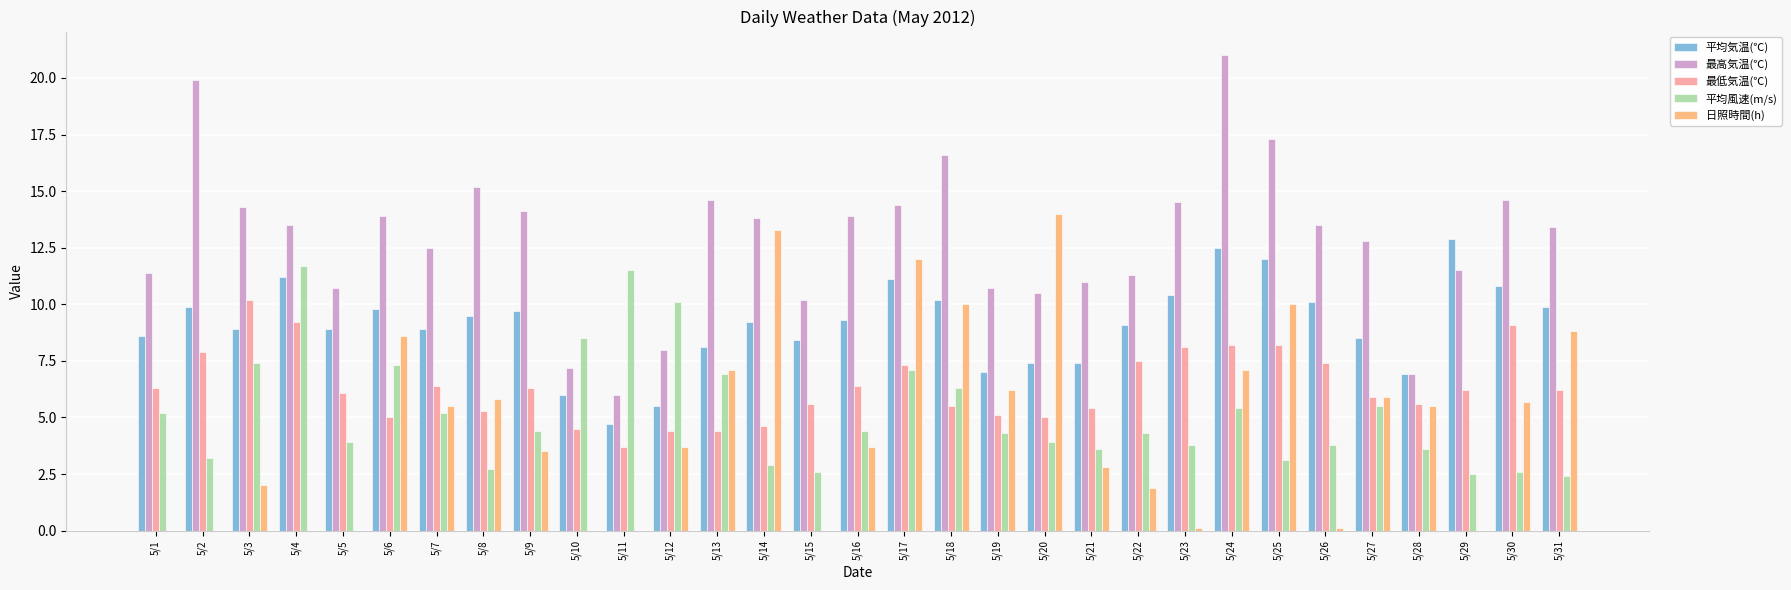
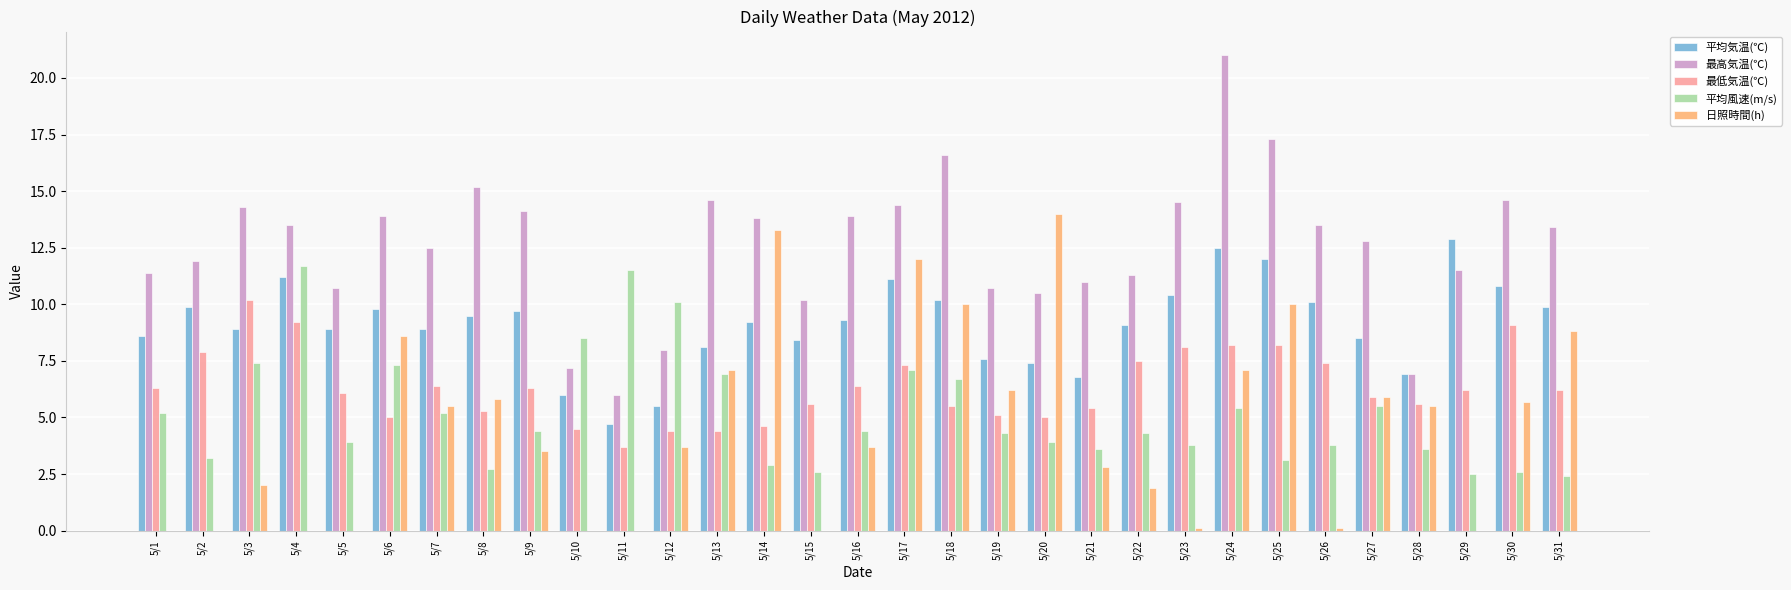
最高気温(℃), 5/2: 19.9 -> 11.9
平均風速(m/s), 5/18: 6.3 -> 6.7
平均気温(℃), 5/19: 7.0 -> 7.6
平均気温(℃), 5/21: 7.4 -> 6.8
